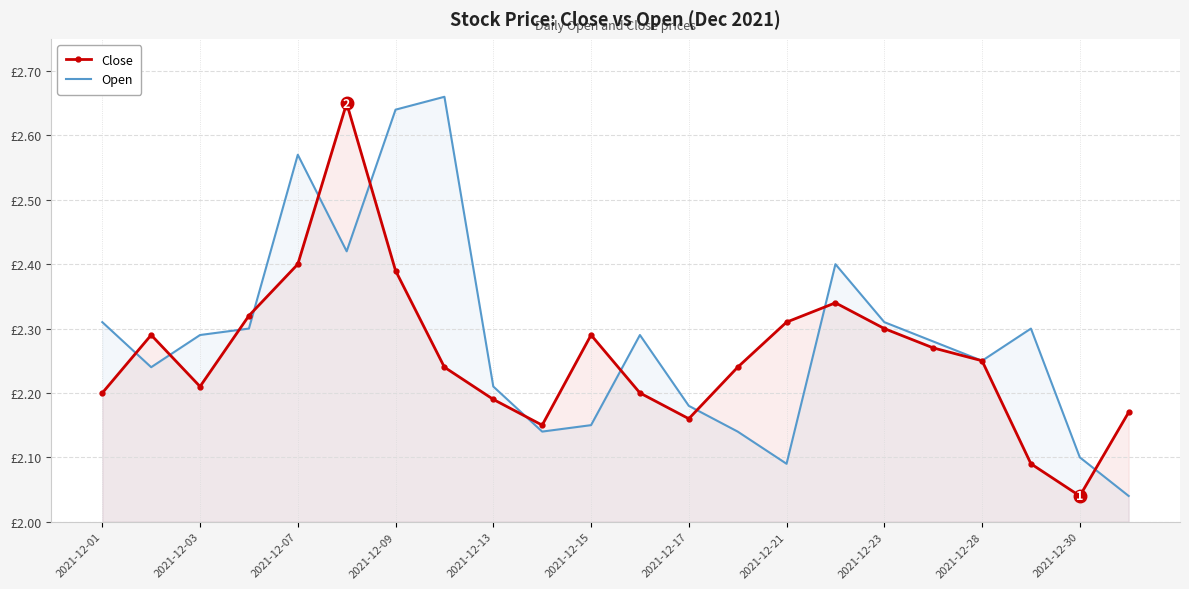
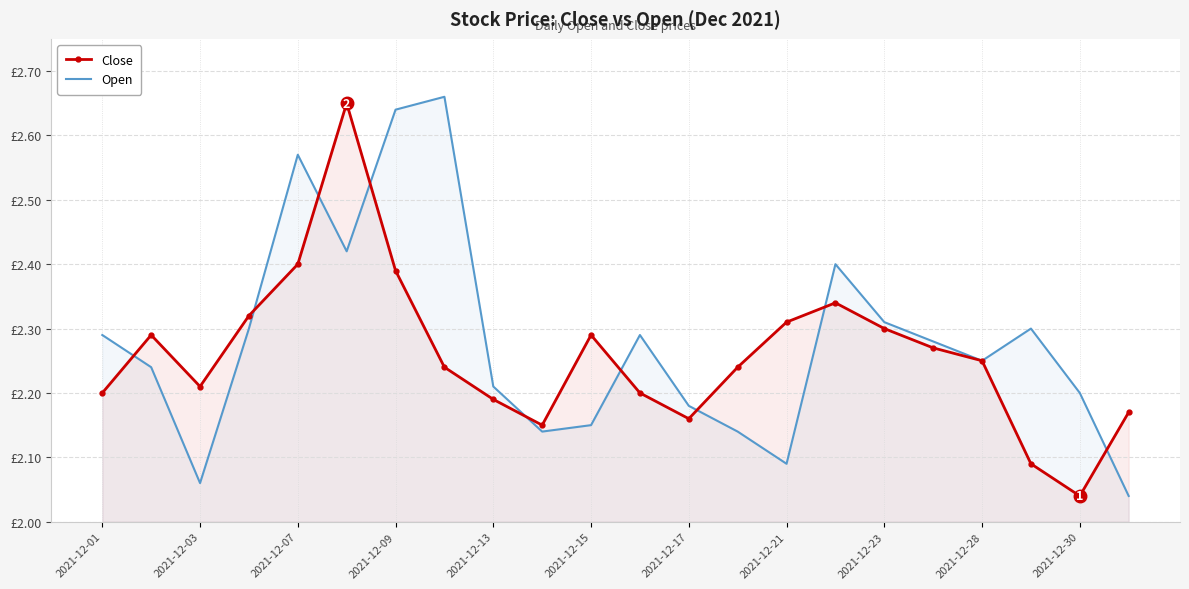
Open, 2021-12-01: £2.31 -> £2.29
Open, 2021-12-03: £2.29 -> £2.06
Open, 2021-12-30: £2.1 -> £2.2
